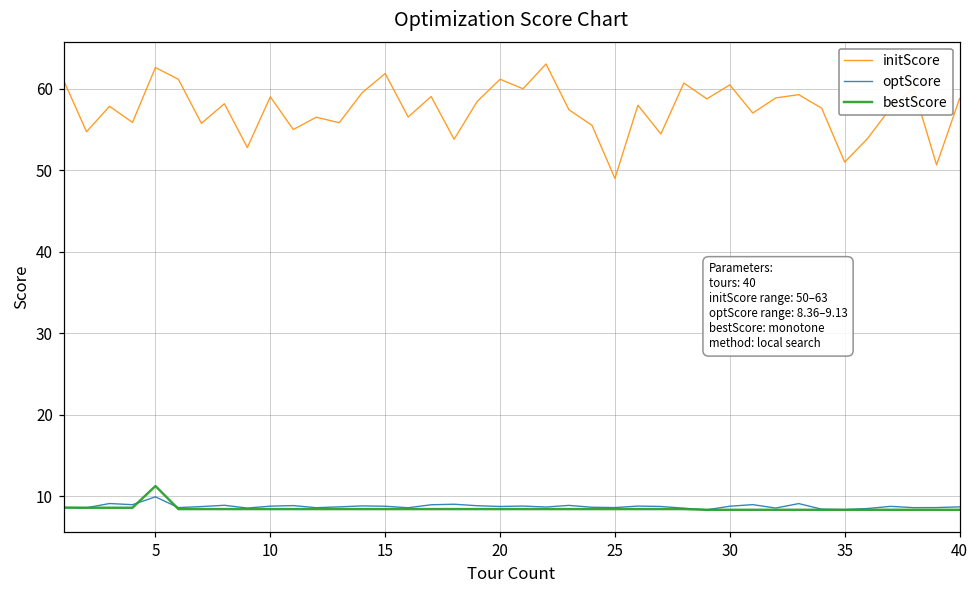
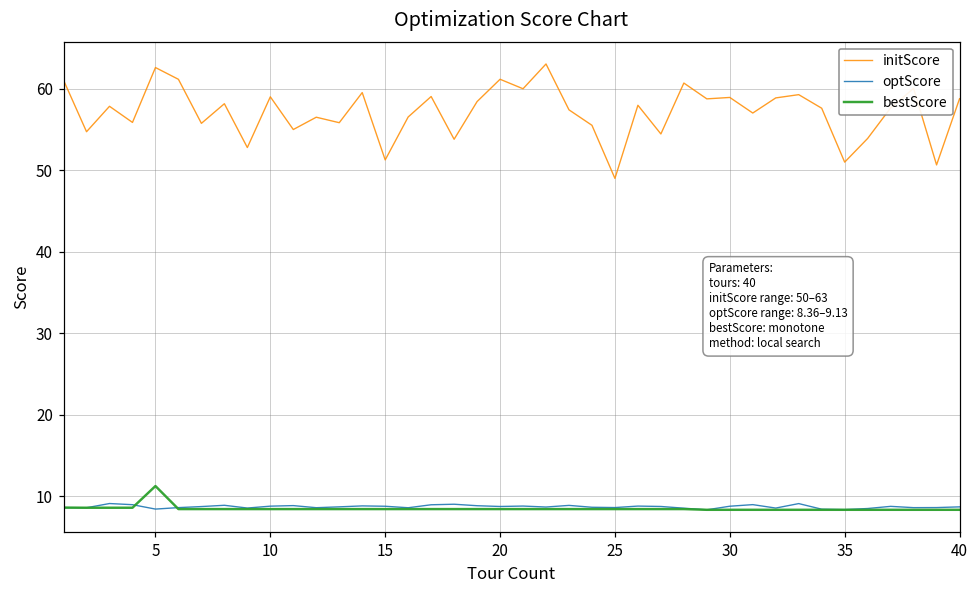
optScore, 5: 10 -> 8
initScore, 15: 62 -> 51
initScore, 30: 60 -> 59
